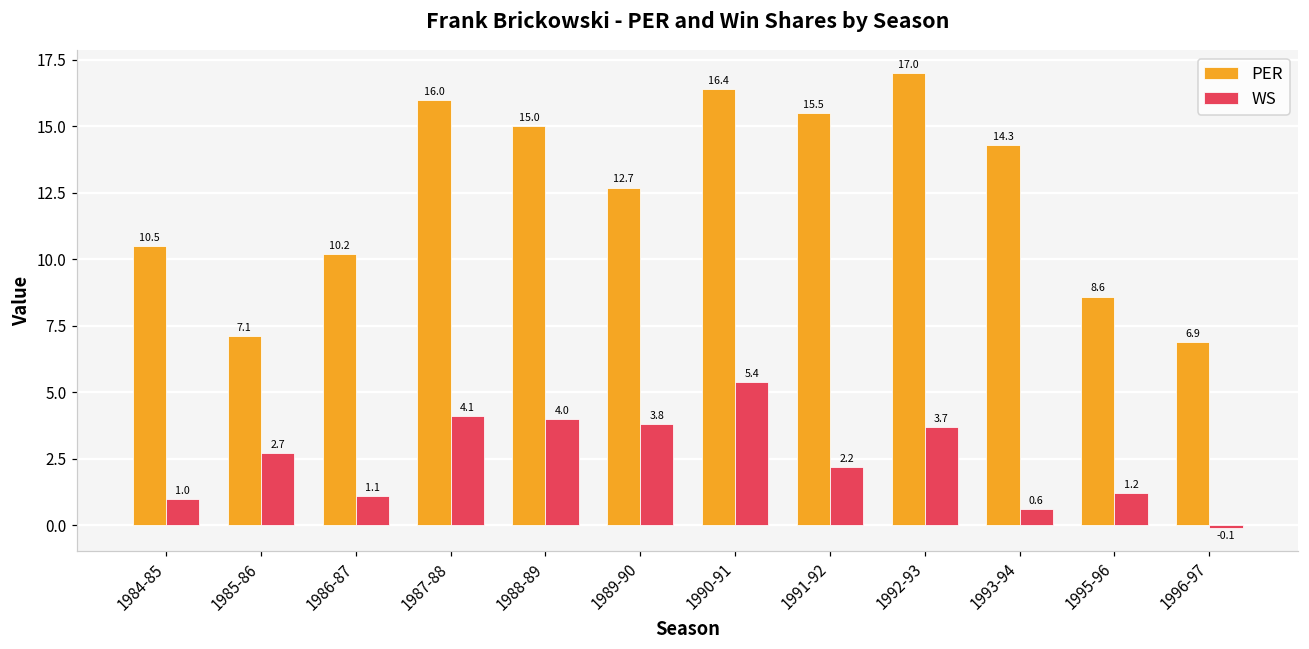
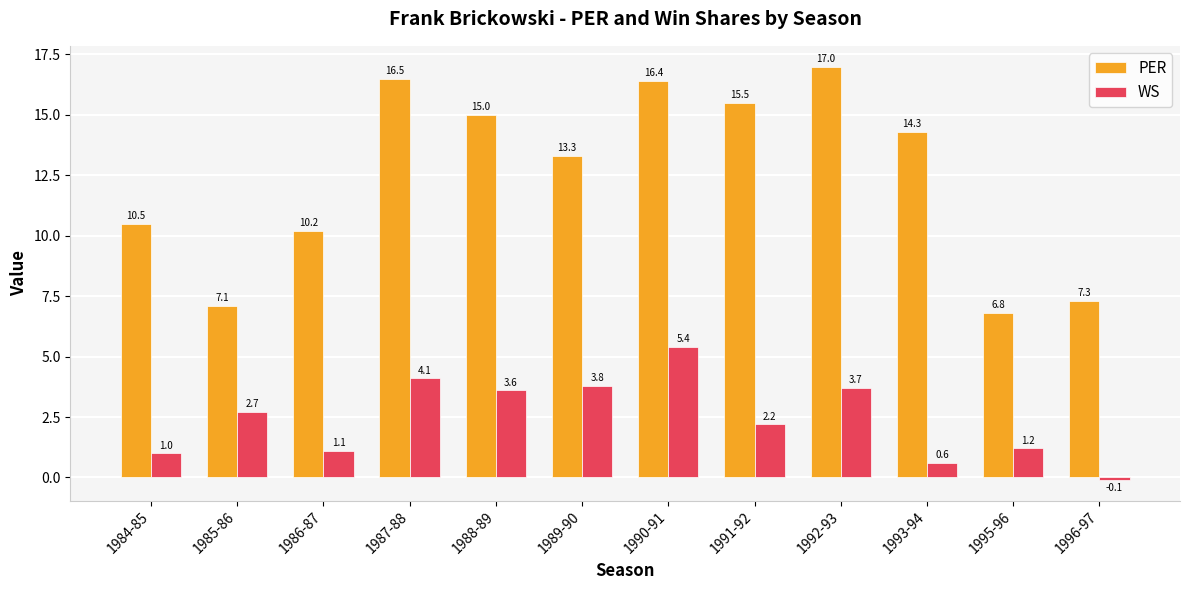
PER, 1987-88: 16.0 -> 16.5
WS, 1988-89: 4.0 -> 3.6
PER, 1989-90: 12.7 -> 13.3
PER, 1995-96: 8.6 -> 6.8
PER, 1996-97: 6.9 -> 7.3
